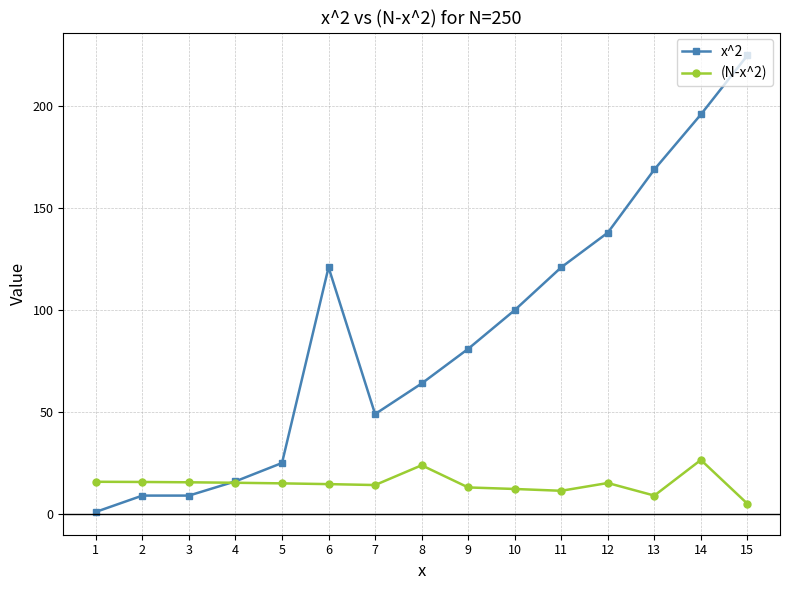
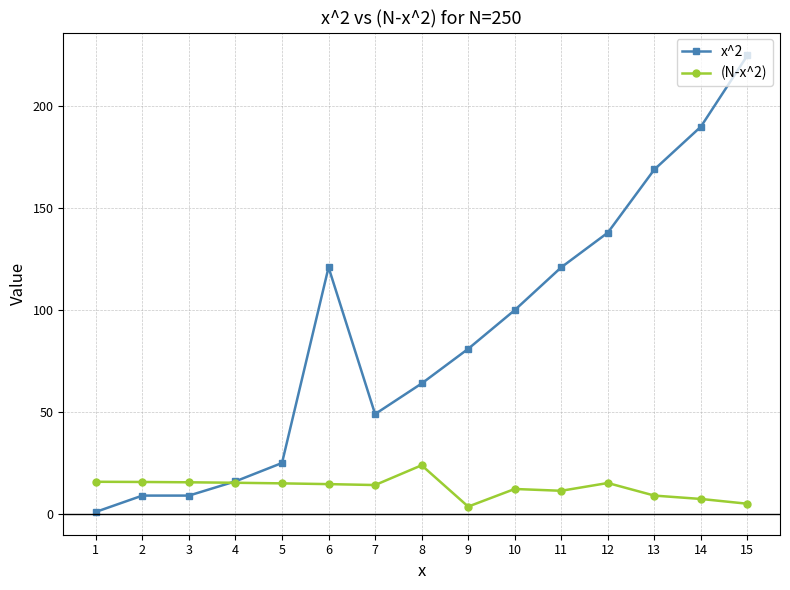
(N-x^2), 9: 13 -> 4
x^2, 14: 196 -> 190
(N-x^2), 14: 26 -> 7
